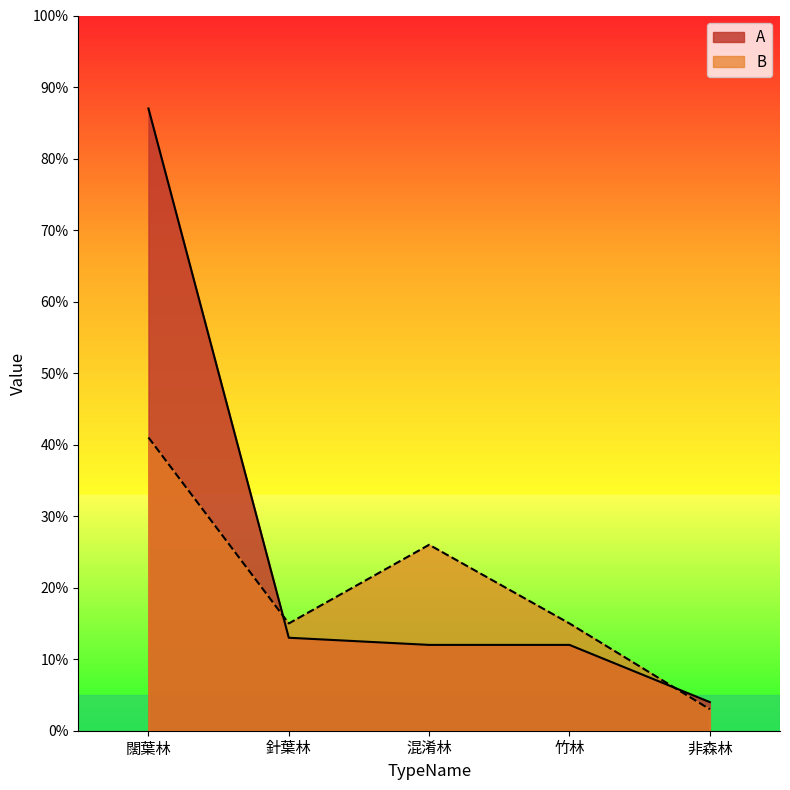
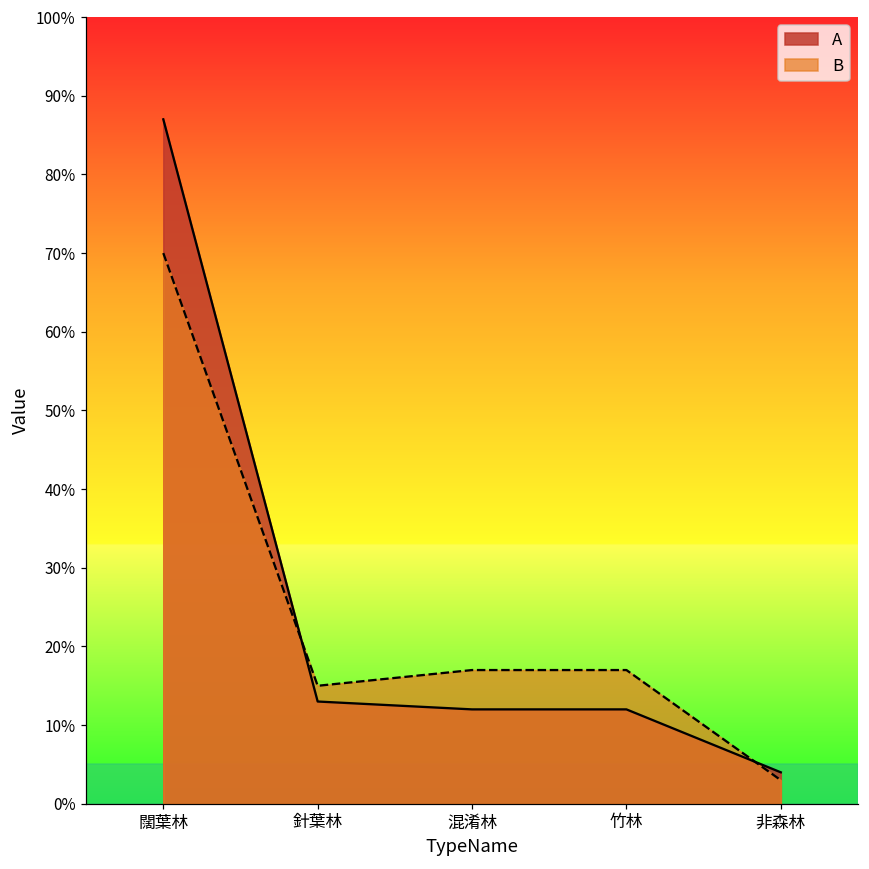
B, 闊葉林: 41% -> 70%
B, 混淆林: 26% -> 17%
B, 竹林: 15% -> 17%
